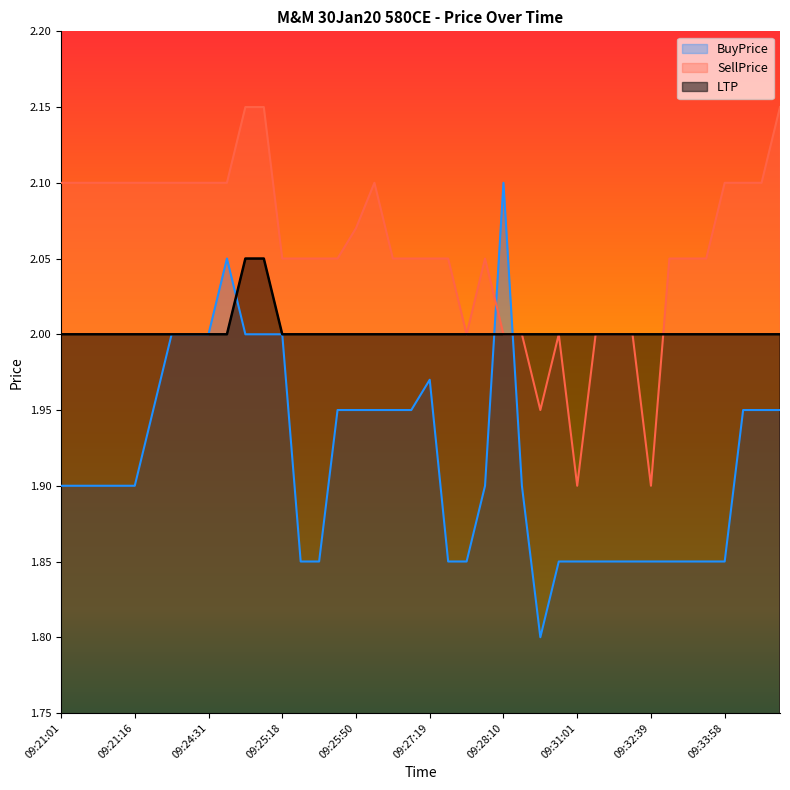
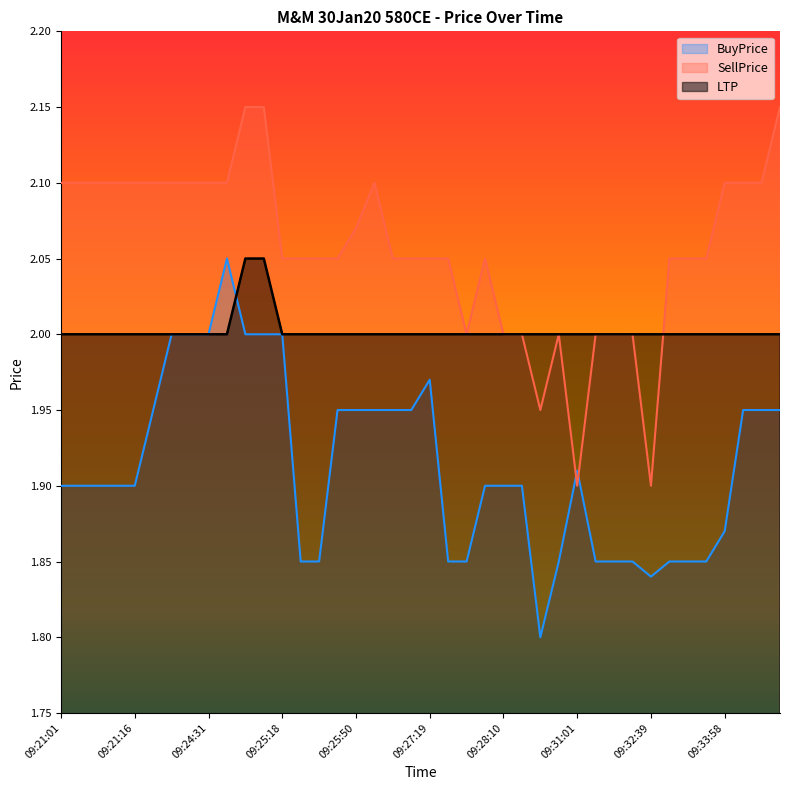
BuyPrice, 09:28:10: 2.1 -> 1.9
BuyPrice, 09:31:01: 1.85 -> 1.91
BuyPrice, 09:32:39: 1.85 -> 1.84
BuyPrice, 09:33:58: 1.85 -> 1.87
